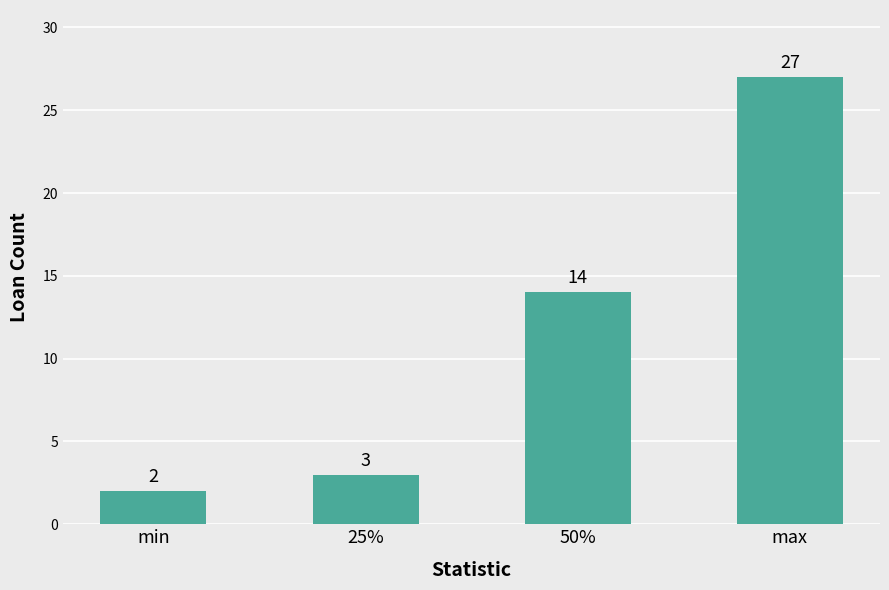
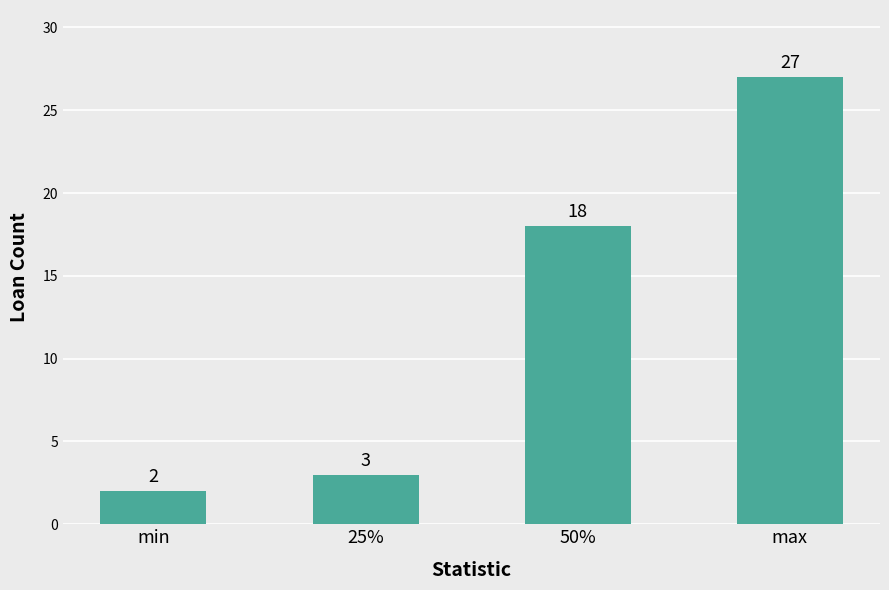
50%: 14 -> 18
